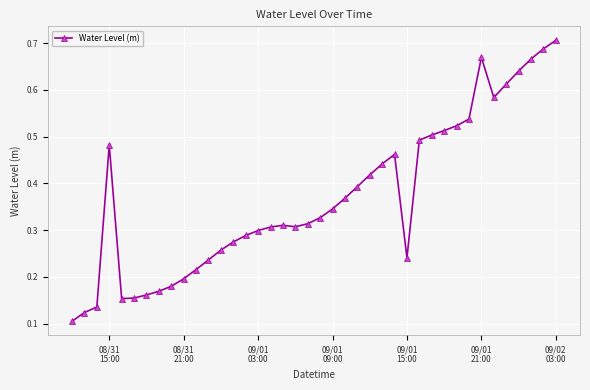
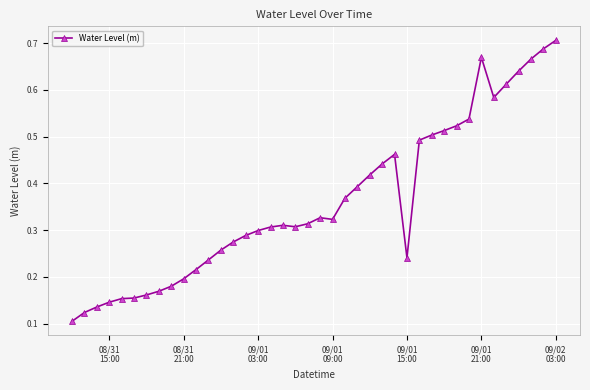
08/31 15:00: 0.48 -> 0.15
09/01 09:00: 0.35 -> 0.32
